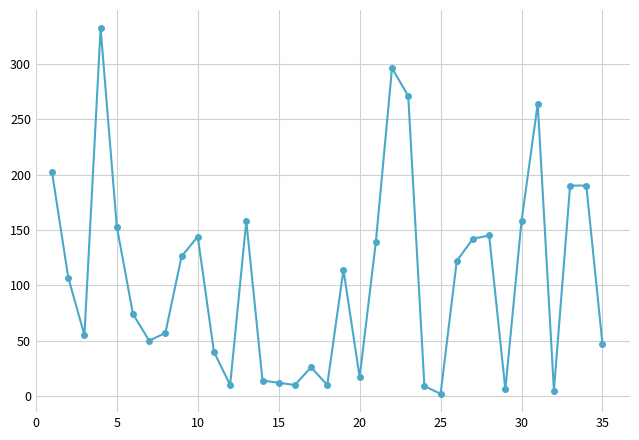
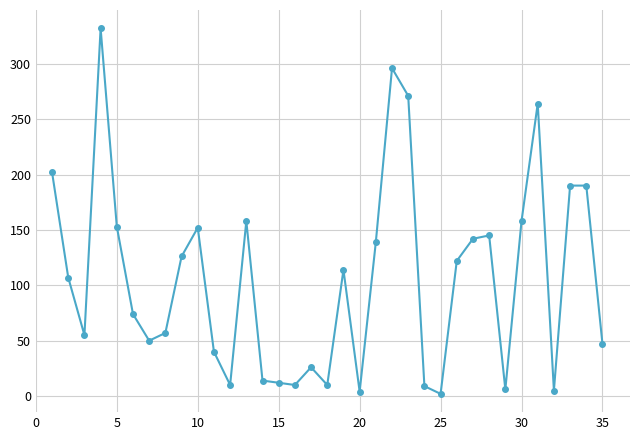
10: 144 -> 152
20: 17 -> 4
